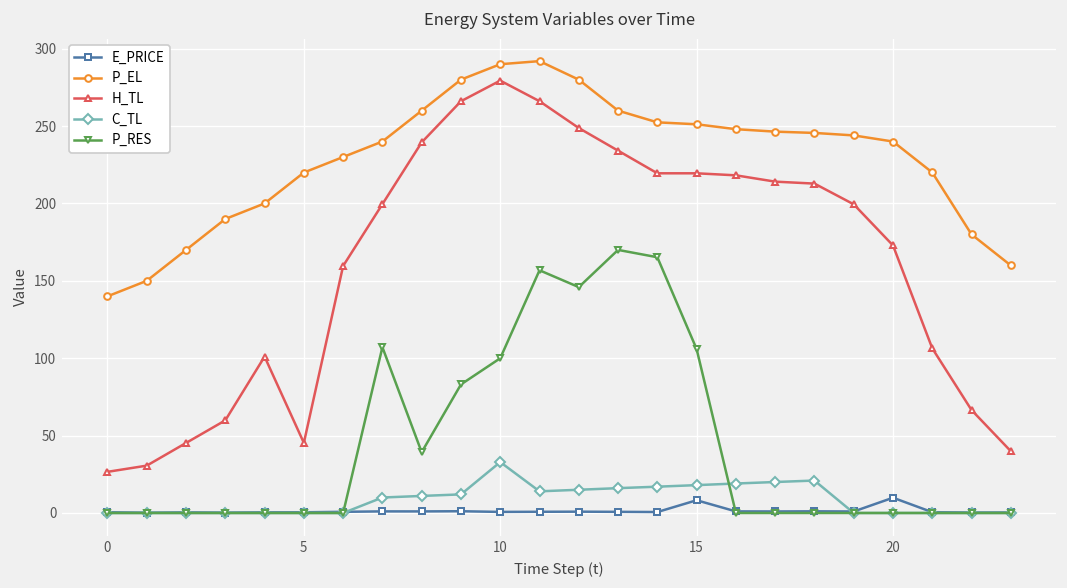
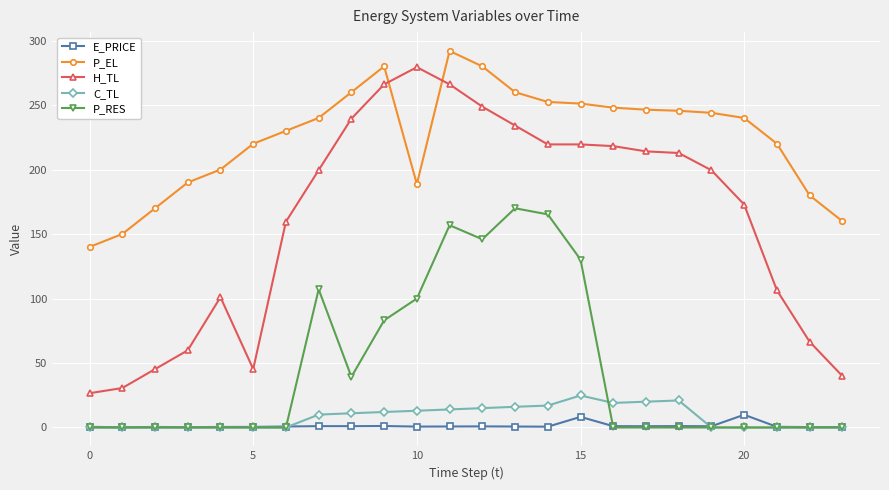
P_EL, 10: 290 -> 189
C_TL, 10: 33 -> 13
C_TL, 15: 18 -> 25
P_RES, 15: 106 -> 130
